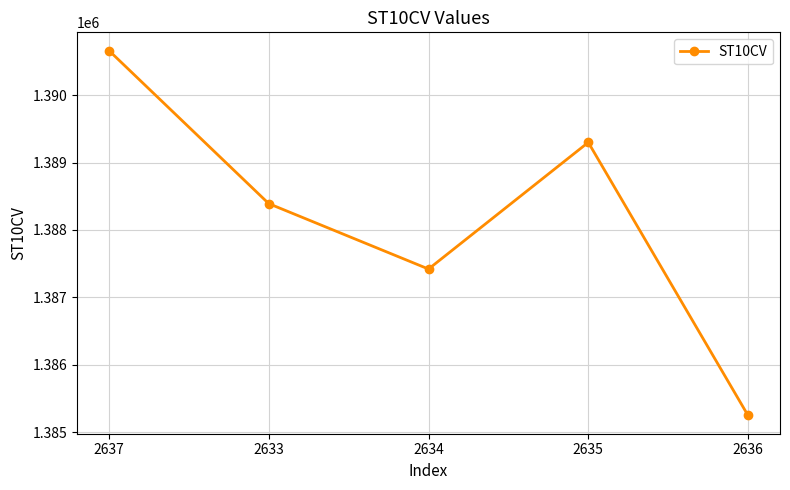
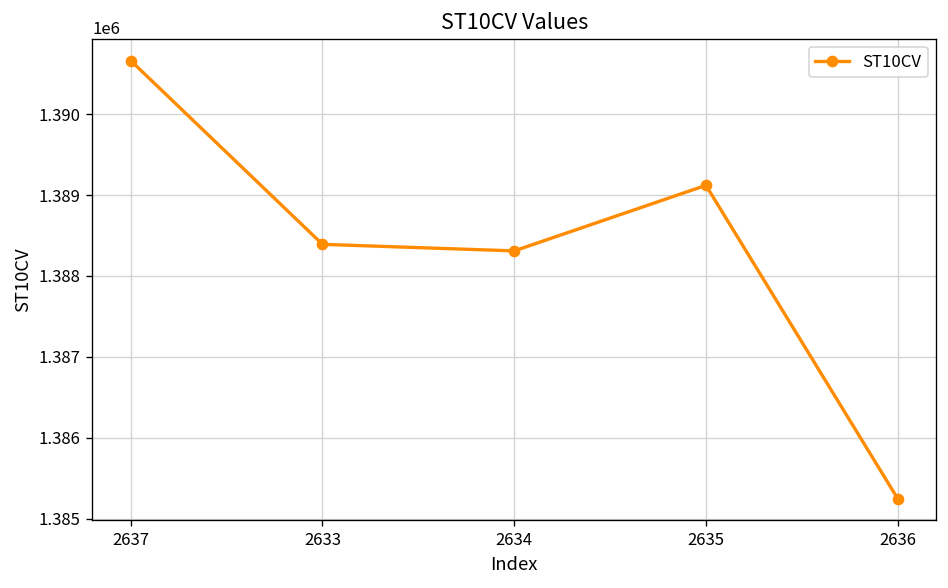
2634: 1387400 -> 1388300
2635: 1389300 -> 1389100
